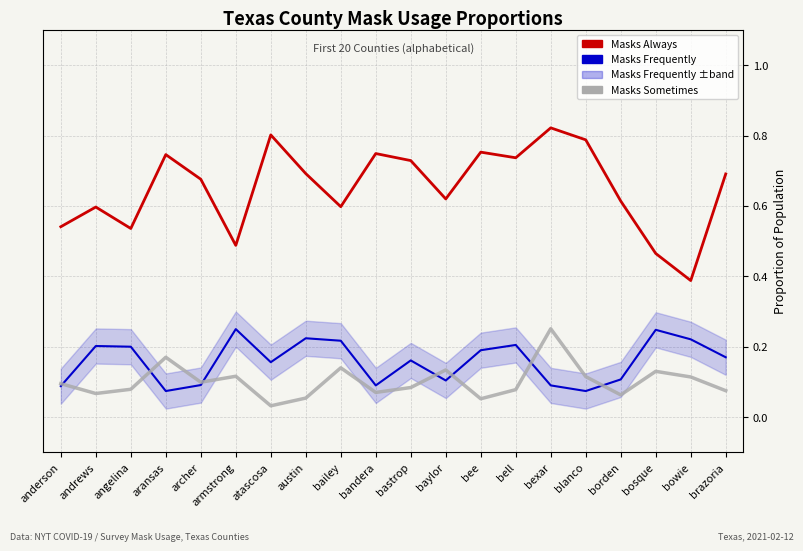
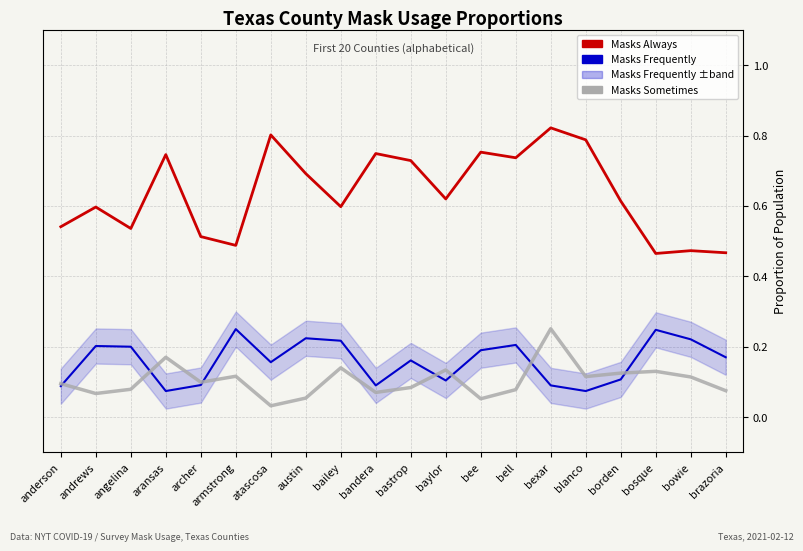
Masks Always, archer: 0.68 -> 0.51
Masks Sometimes, borden: 0.06 -> 0.13
Masks Always, bowie: 0.39 -> 0.47
Masks Always, brazoria: 0.69 -> 0.47
